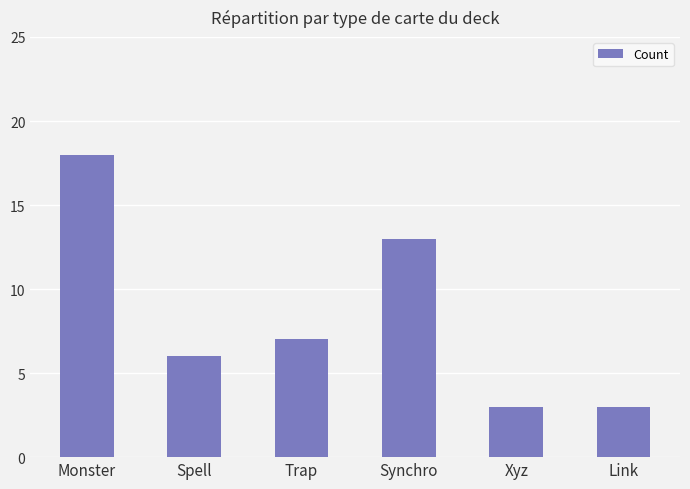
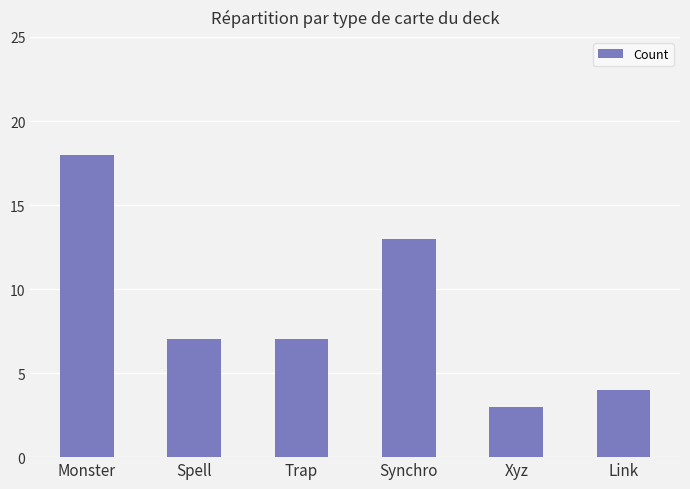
Spell: 6 -> 7
Link: 3 -> 4
